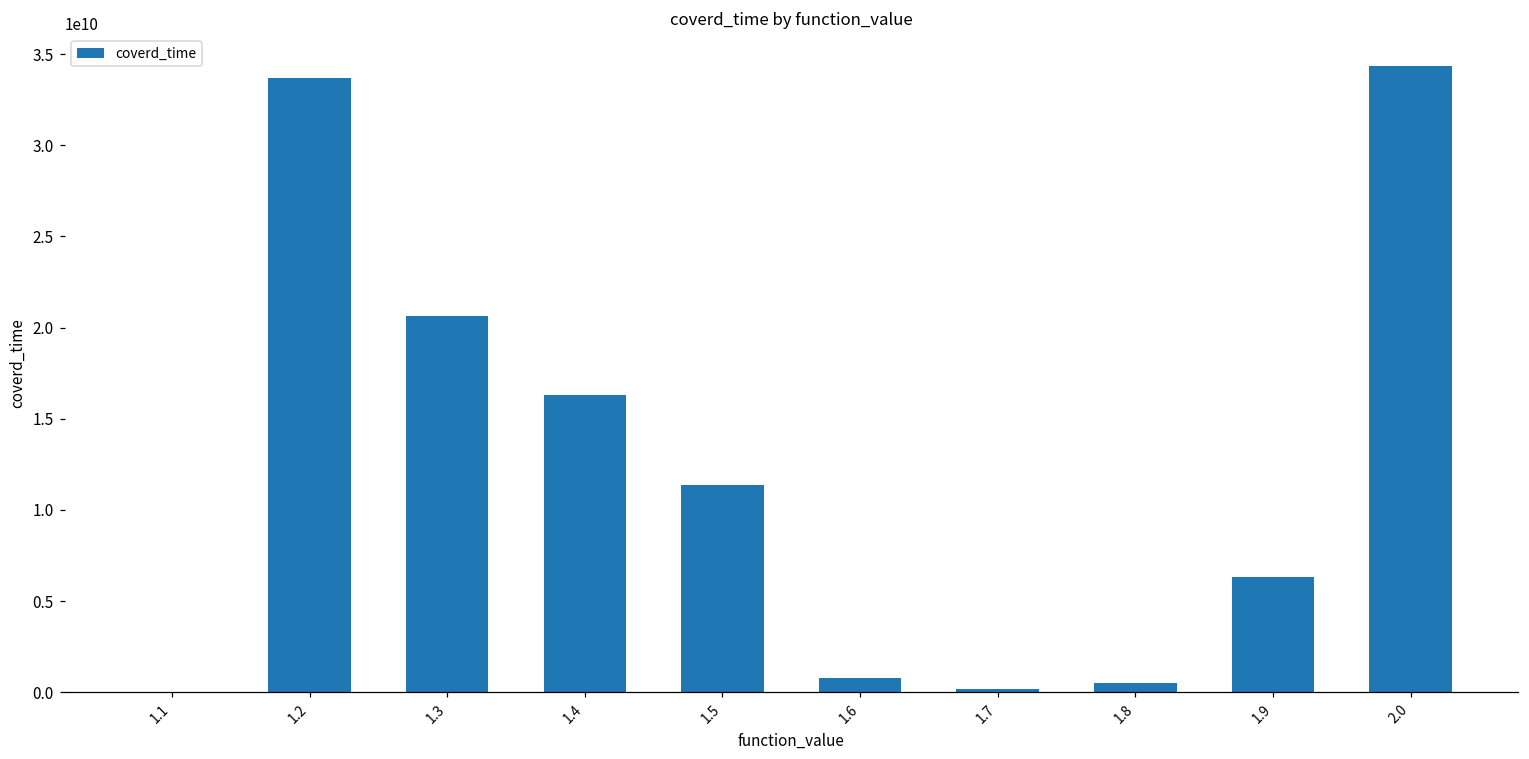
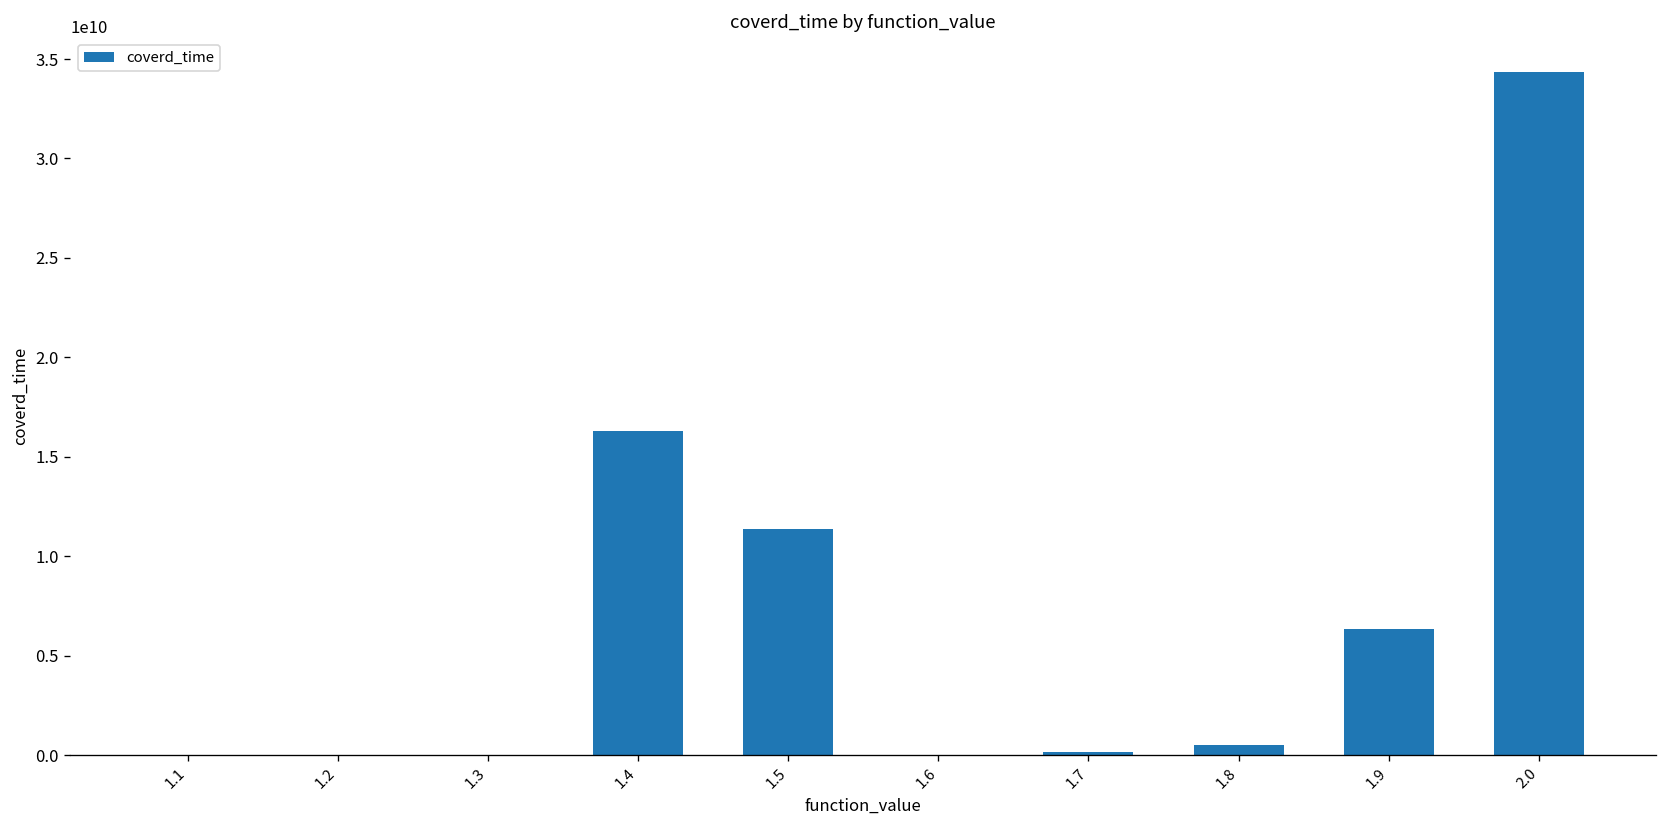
1.2: 33700000000 -> 0
1.3: 20600000000 -> 0
1.6: 800000000 -> 0
